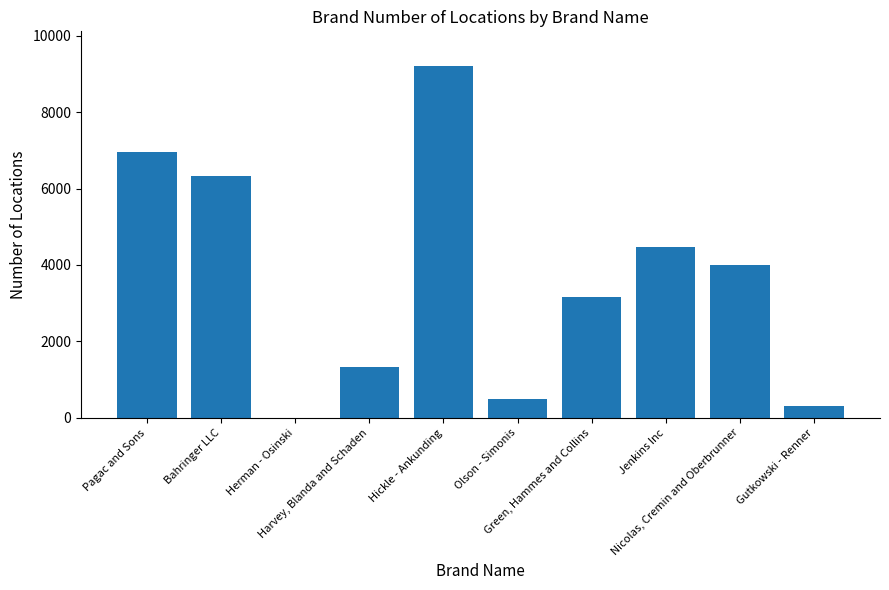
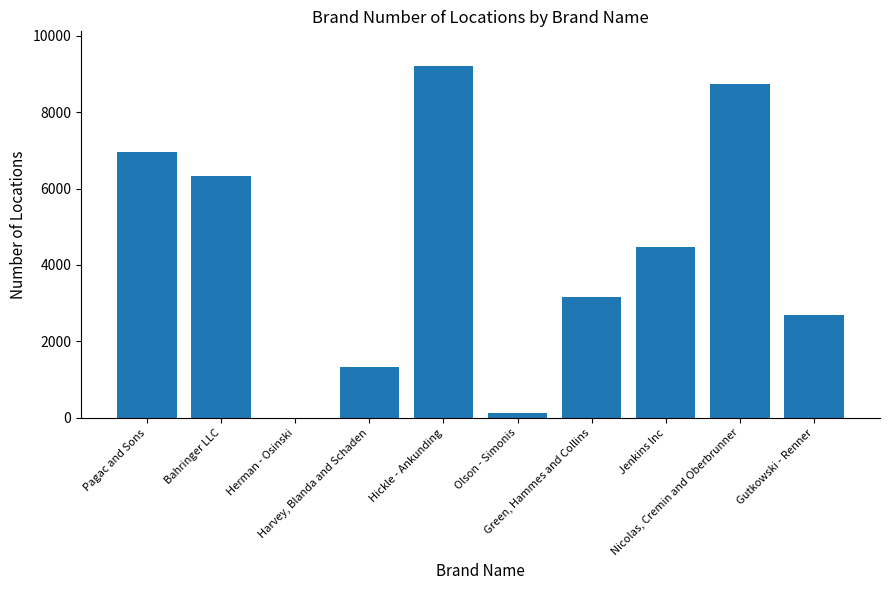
Olson - Simonis: 500 -> 100
Nicolas, Cremin and Oberbrunner: 4000 -> 8700
Gutkowski - Renner: 300 -> 2700
